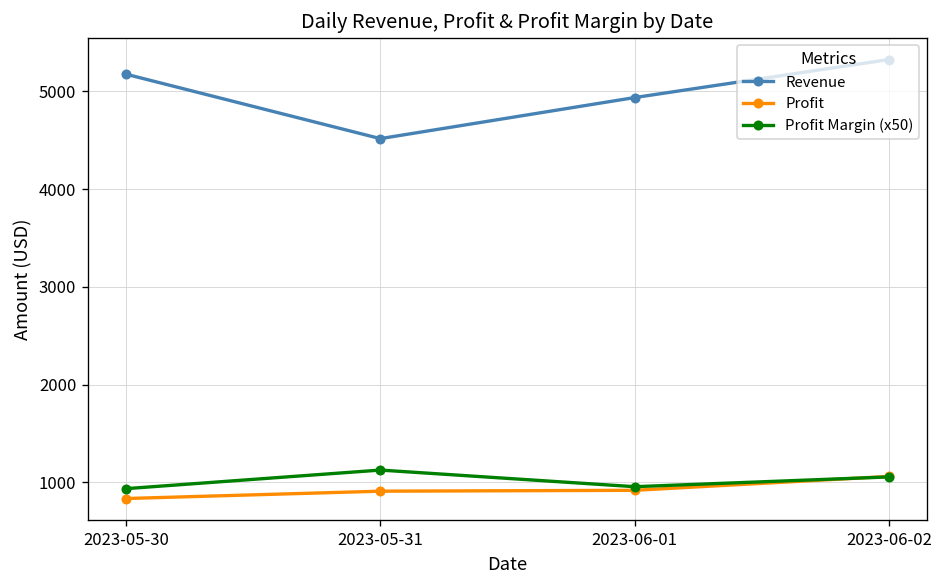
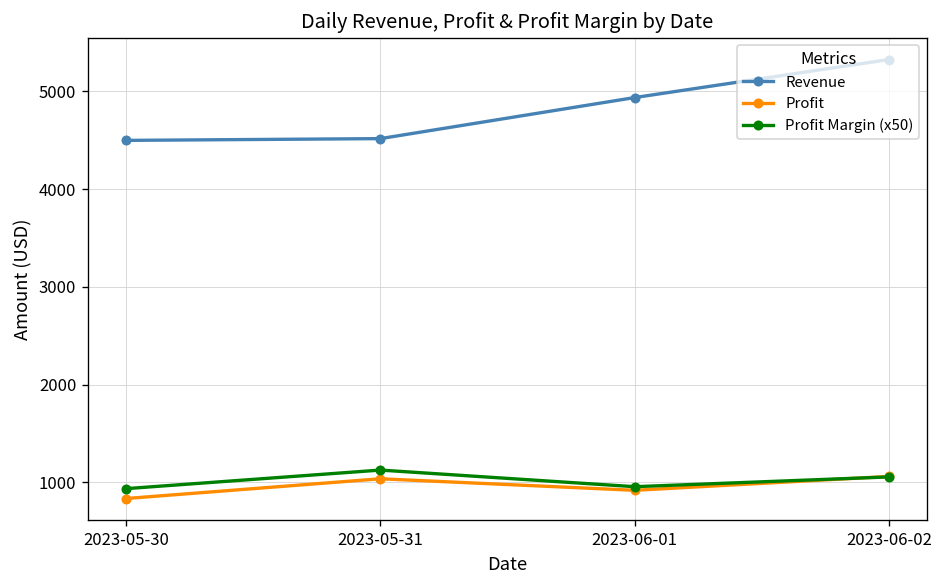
Revenue, 2023-05-30: 5200 -> 4500
Profit, 2023-05-31: 900 -> 1000
